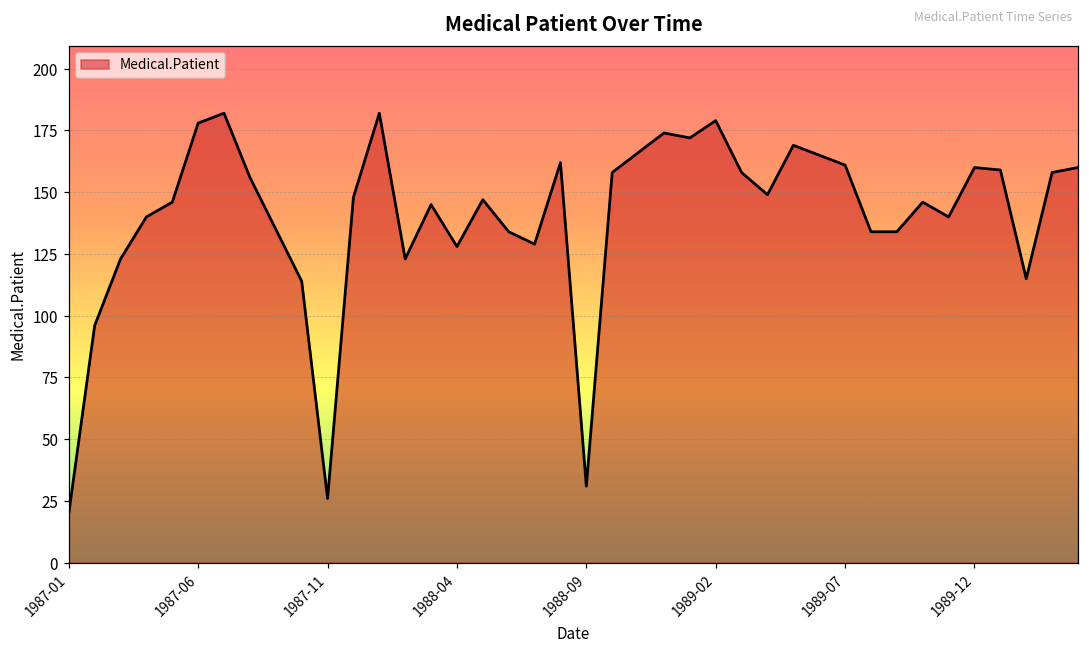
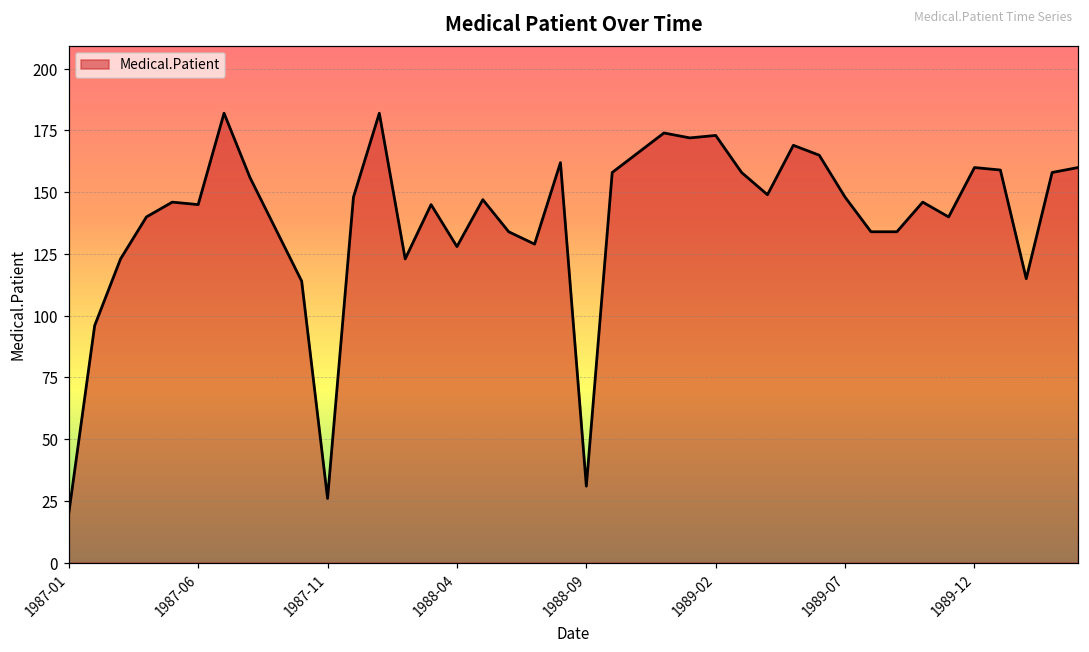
1987-06: 178 -> 145
1989-02: 179 -> 173
1989-07: 161 -> 148
